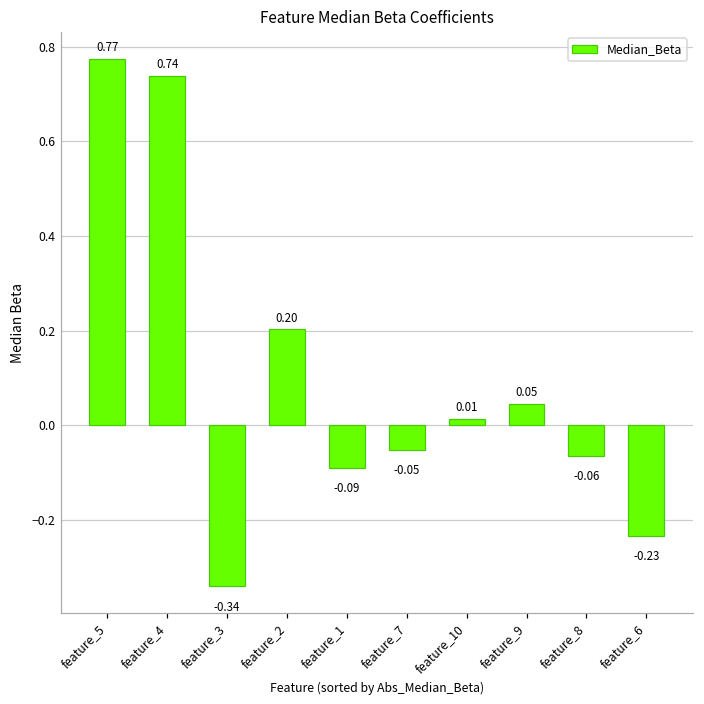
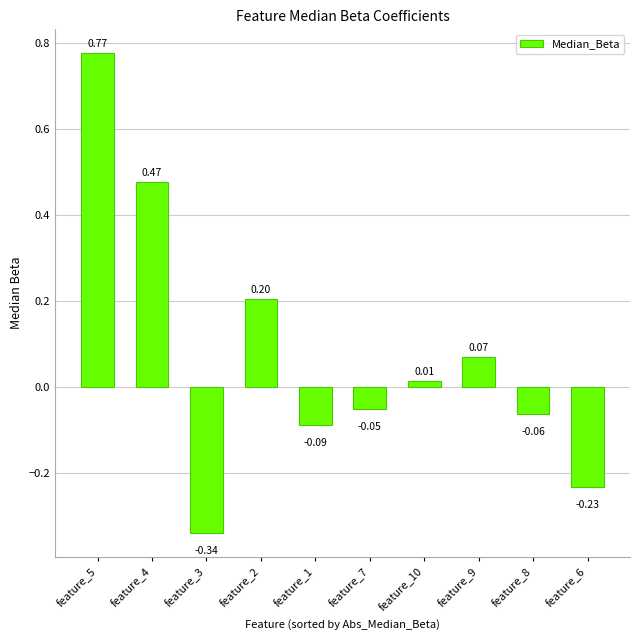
feature_4: 0.74 -> 0.47
feature_9: 0.05 -> 0.07
